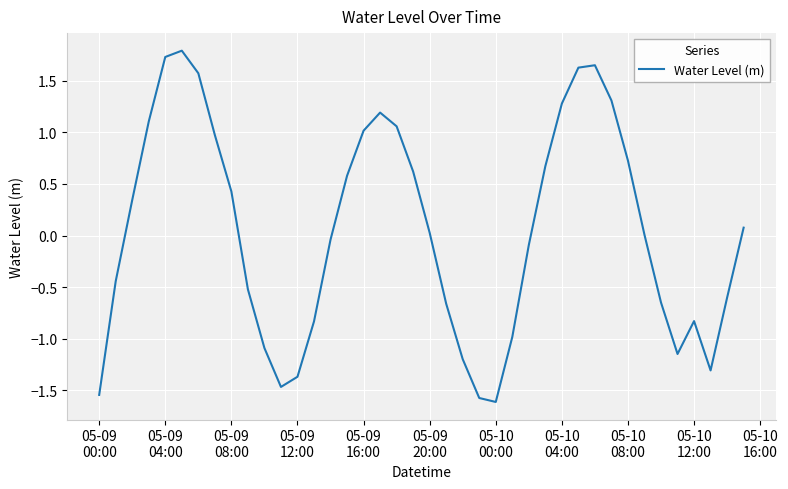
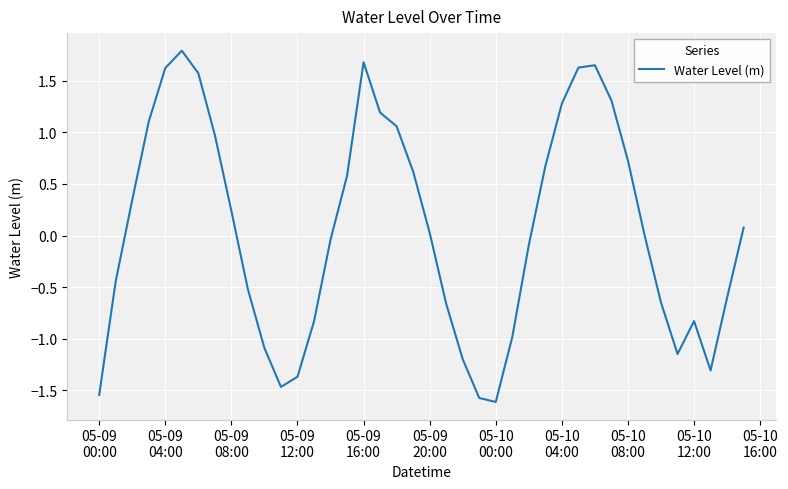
05-09 04:00: 1.73 -> 1.62
05-09 08:00: 0.43 -> 0.24
05-09 16:00: 1.01 -> 1.68
